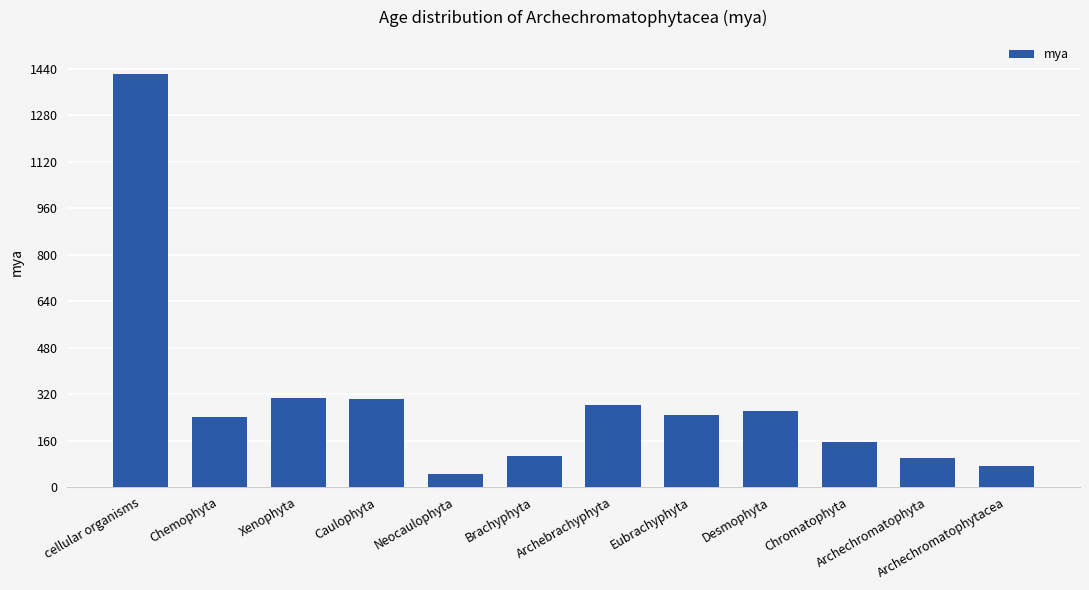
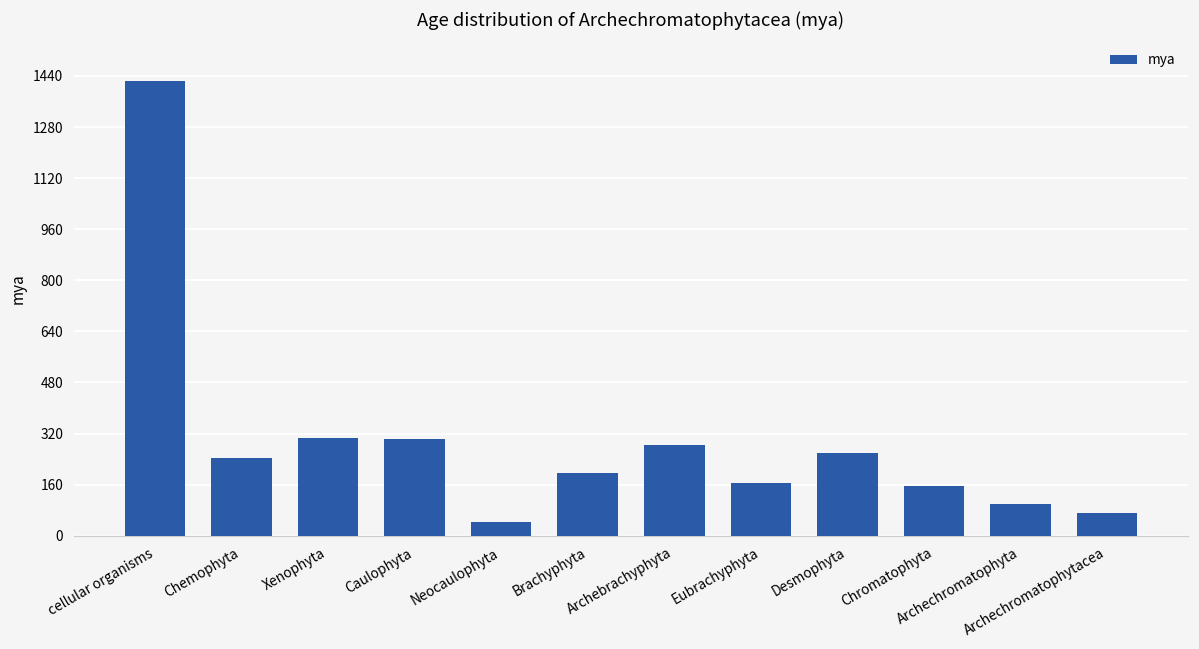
Brachyphyta: 110 -> 200
Eubrachyphyta: 250 -> 170
